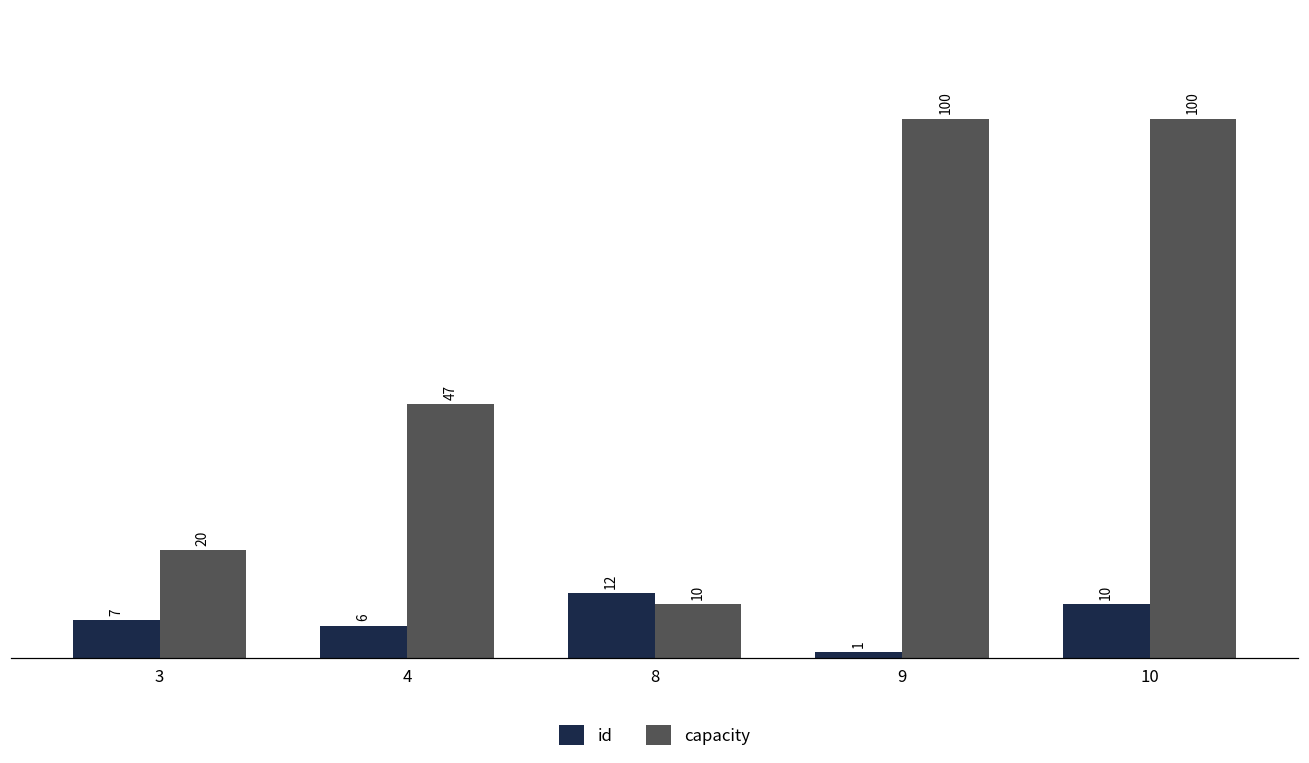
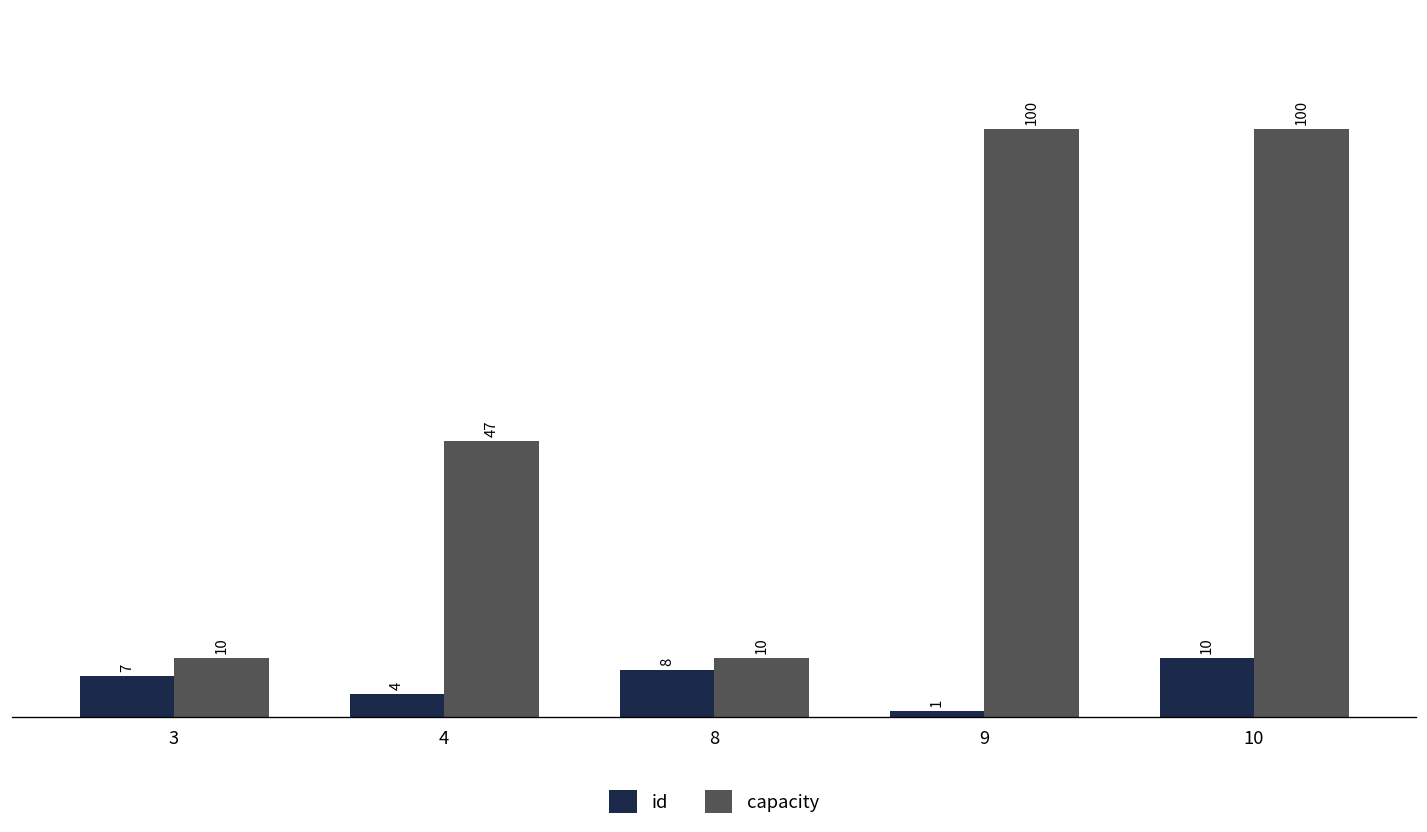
capacity, 3: 20 -> 10
id, 4: 6 -> 4
id, 8: 12 -> 8
